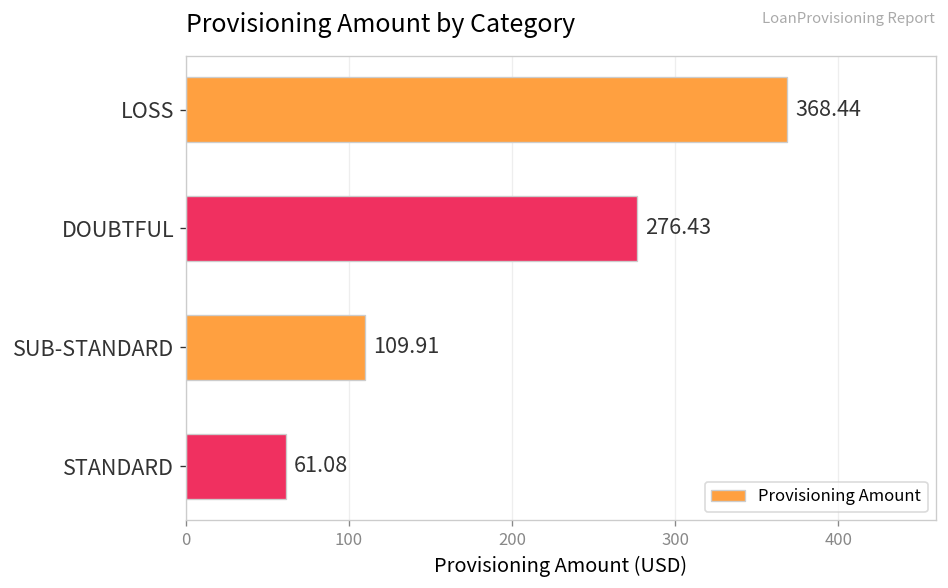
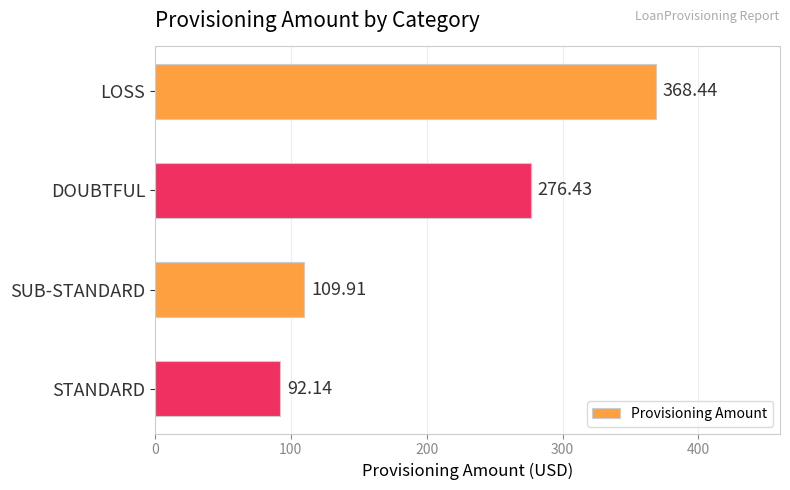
STANDARD: 61.08 -> 92.14
